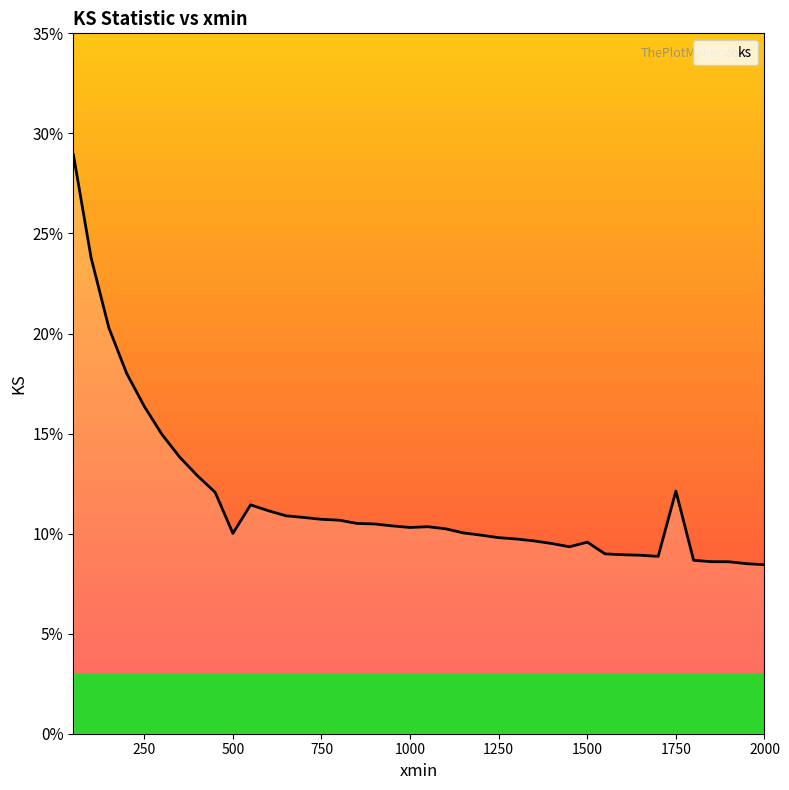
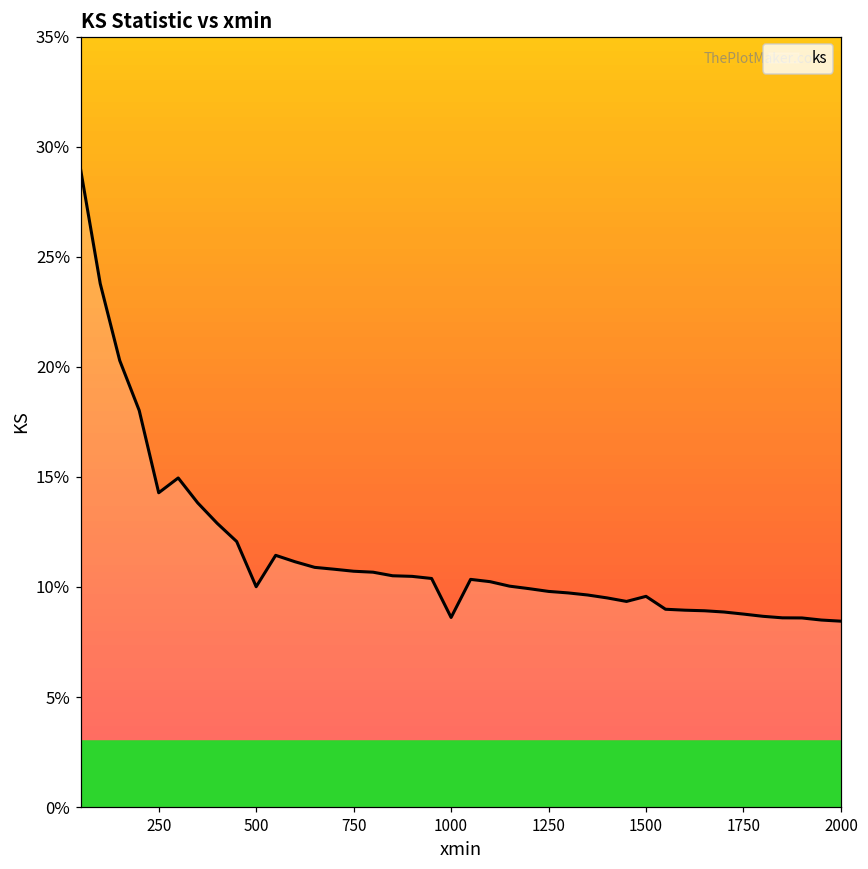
250: 16.4% -> 14.3%
1000: 10.3% -> 8.6%
1750: 12.1% -> 8.8%
